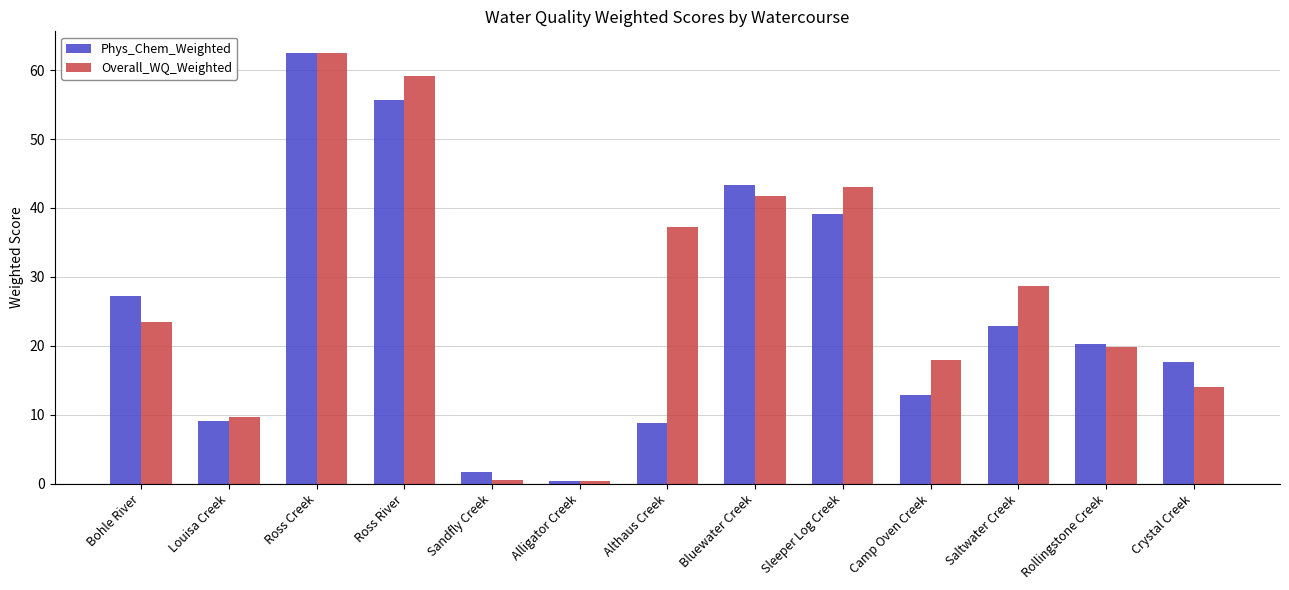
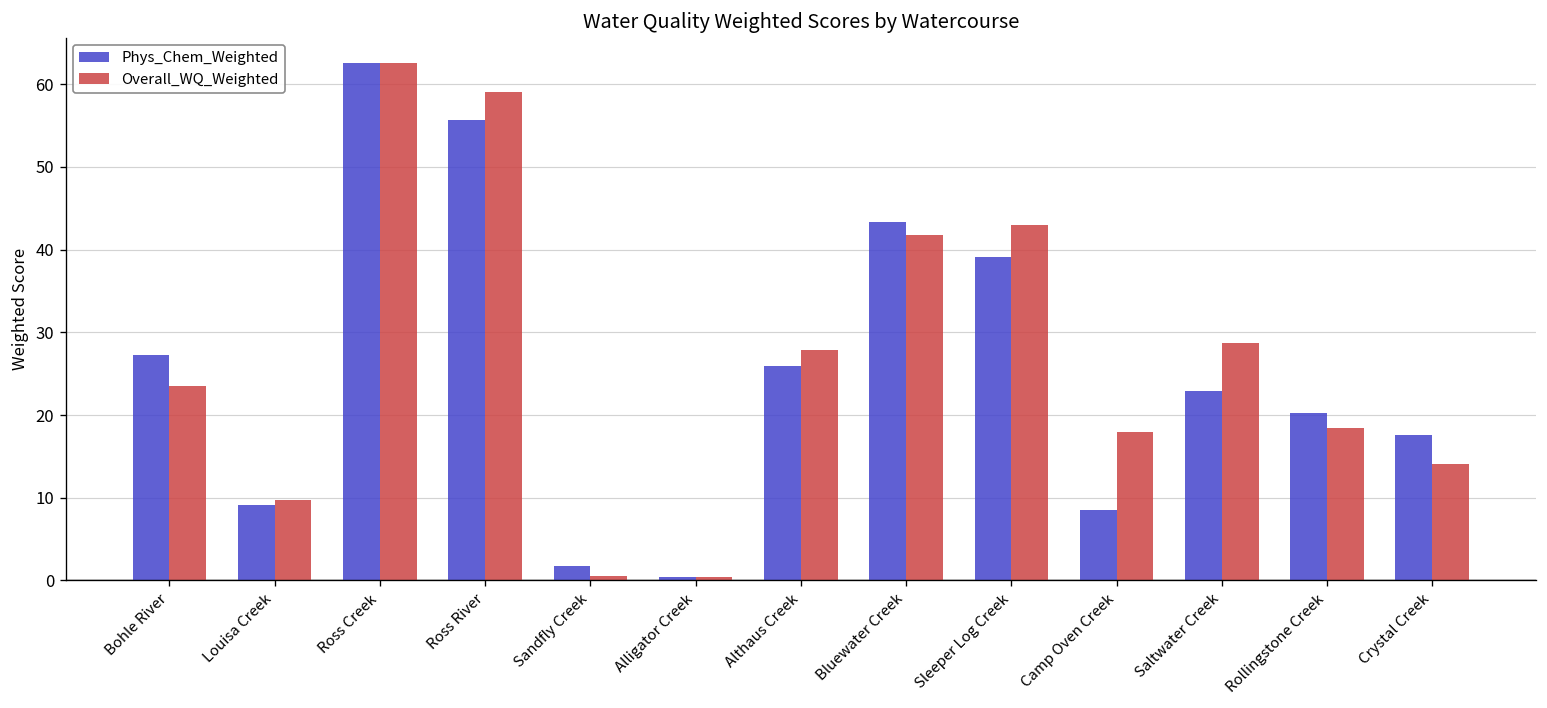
Phys_Chem_Weighted, Althaus Creek: 9 -> 26
Overall_WQ_Weighted, Althaus Creek: 37 -> 28
Phys_Chem_Weighted, Camp Oven Creek: 13 -> 9
Overall_WQ_Weighted, Rollingstone Creek: 20 -> 18
